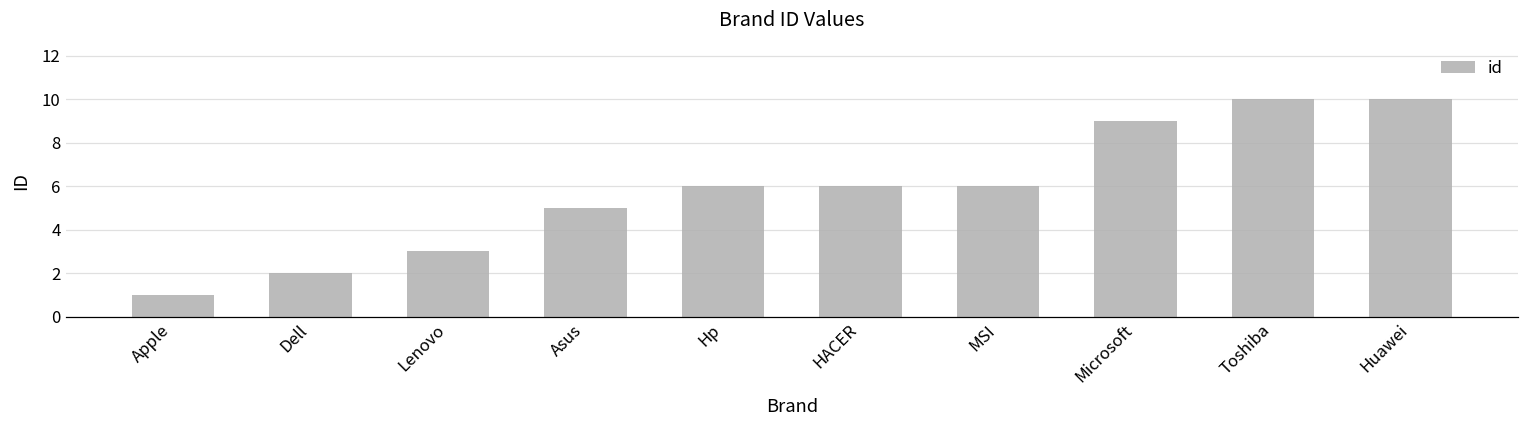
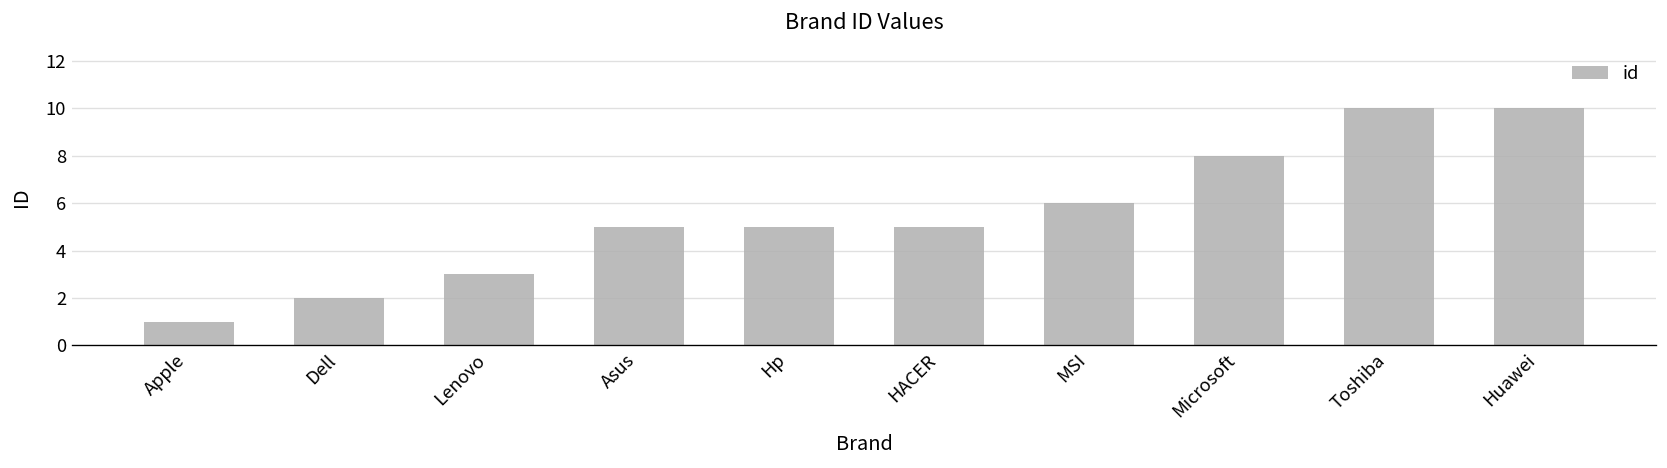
Hp: 6 -> 5
HACER: 6 -> 5
Microsoft: 9 -> 8
